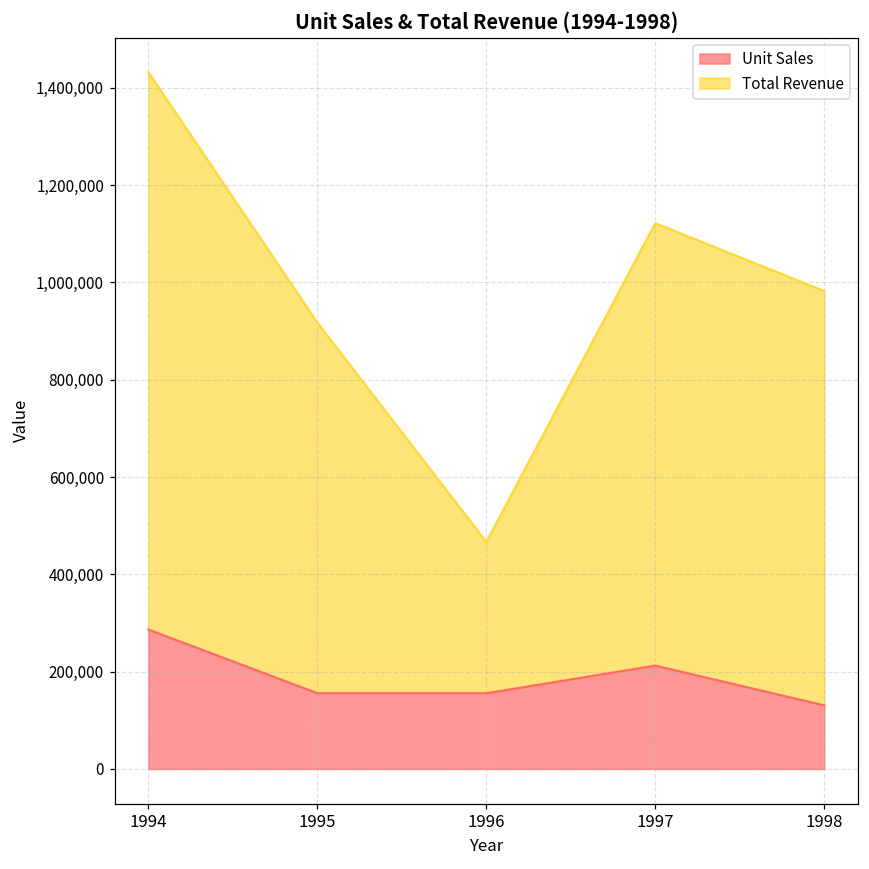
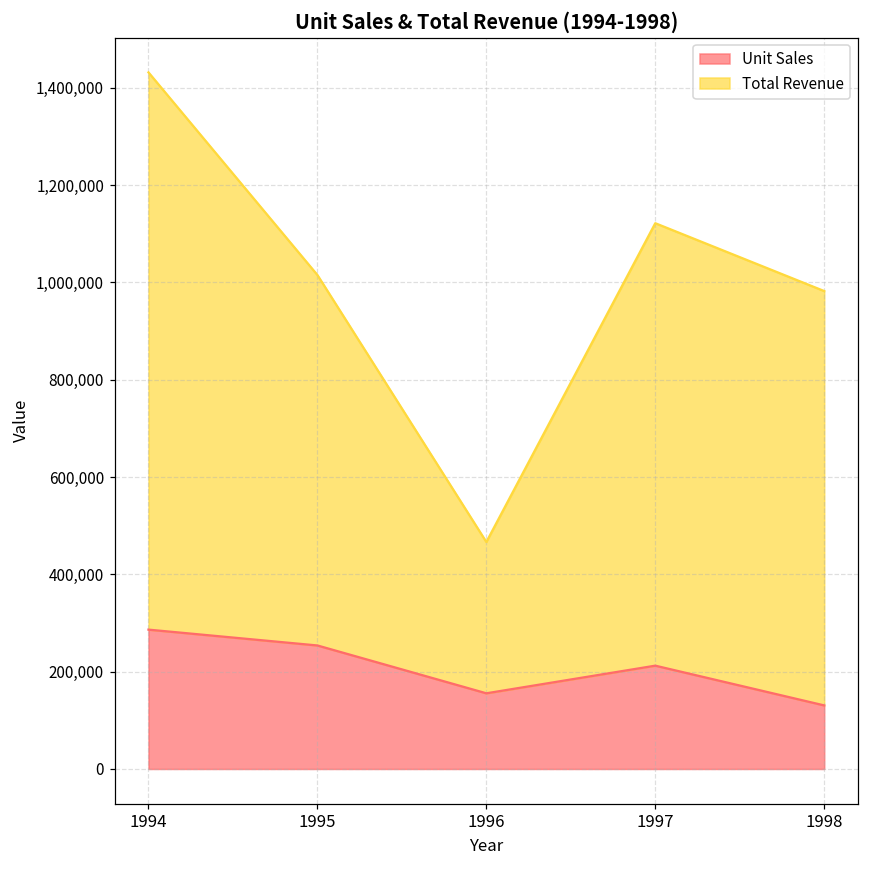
Unit Sales, 1995: 160,000 -> 250,000
